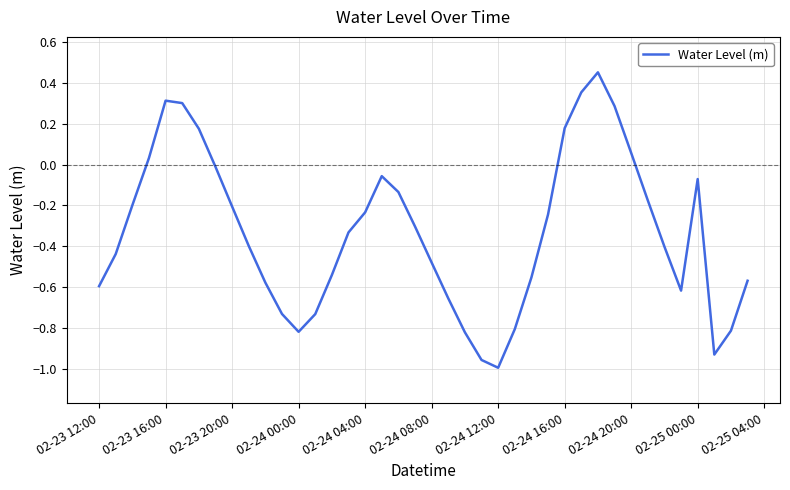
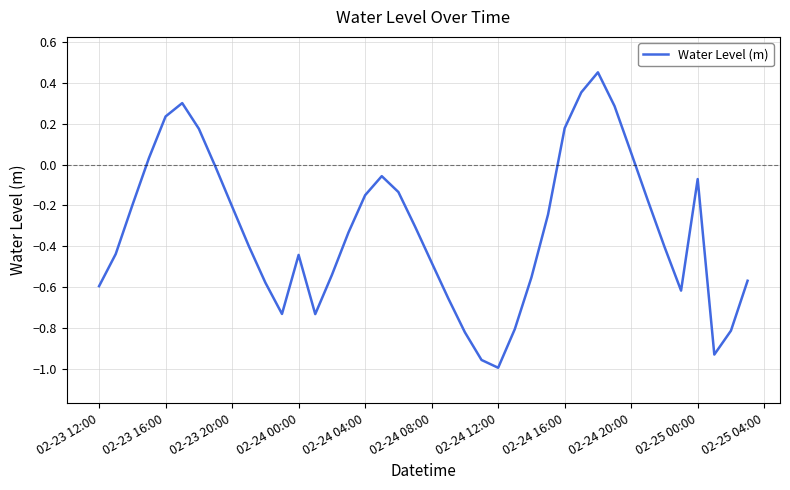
02-23 16:00: 0.31 -> 0.24
02-24 00:00: -0.82 -> -0.44
02-24 04:00: -0.23 -> -0.15
